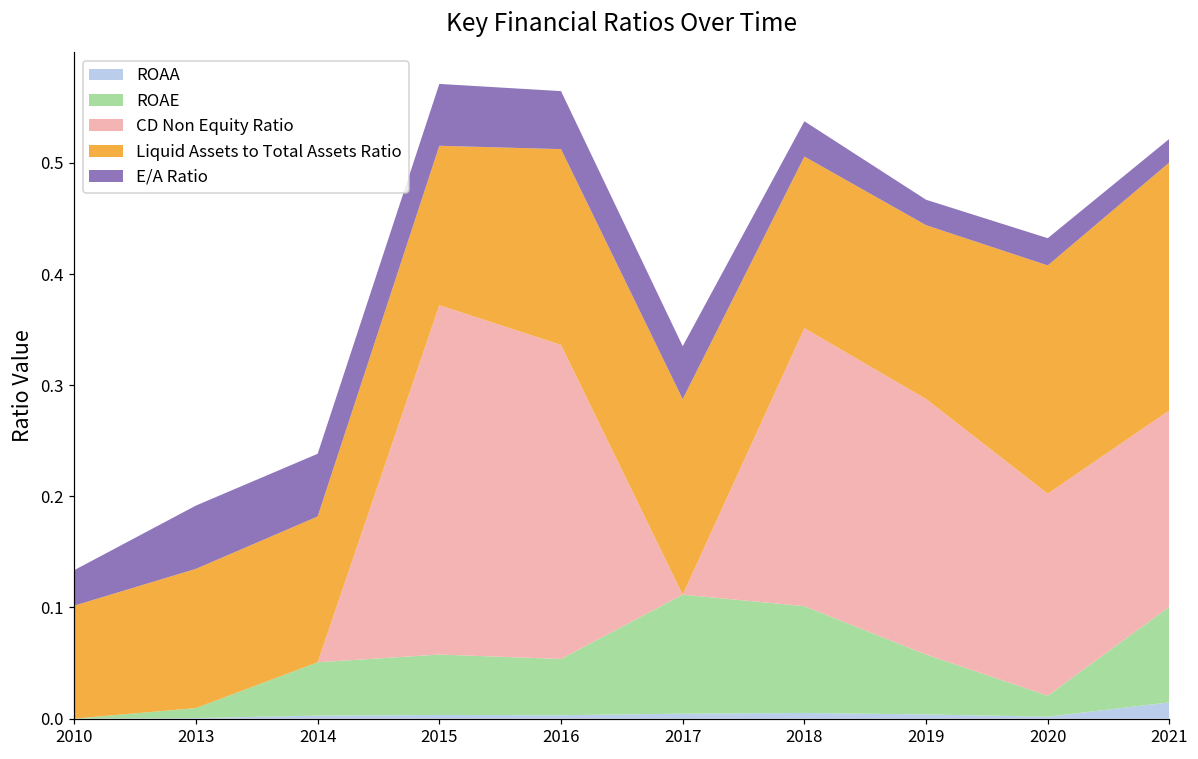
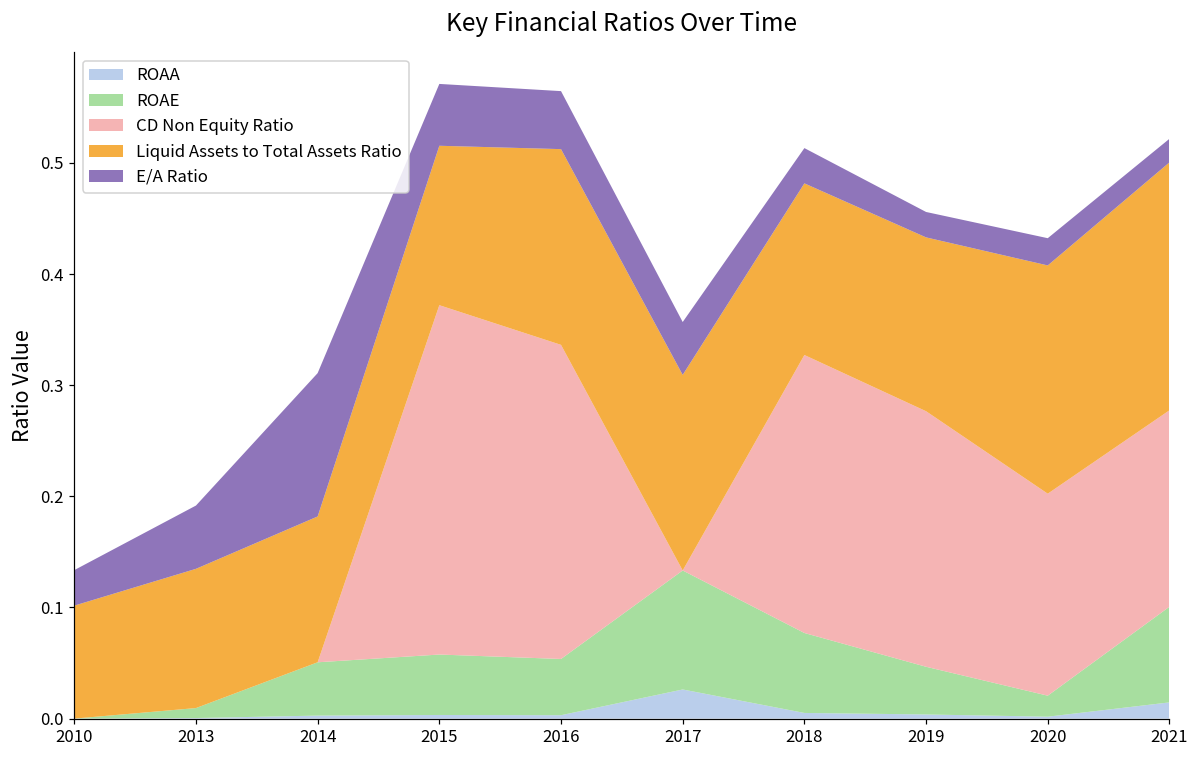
E/A Ratio, 2014: 0.056 -> 0.129
ROAA, 2017: 0.004 -> 0.026
ROAE, 2018: 0.096 -> 0.072
ROAE, 2019: 0.054 -> 0.043
